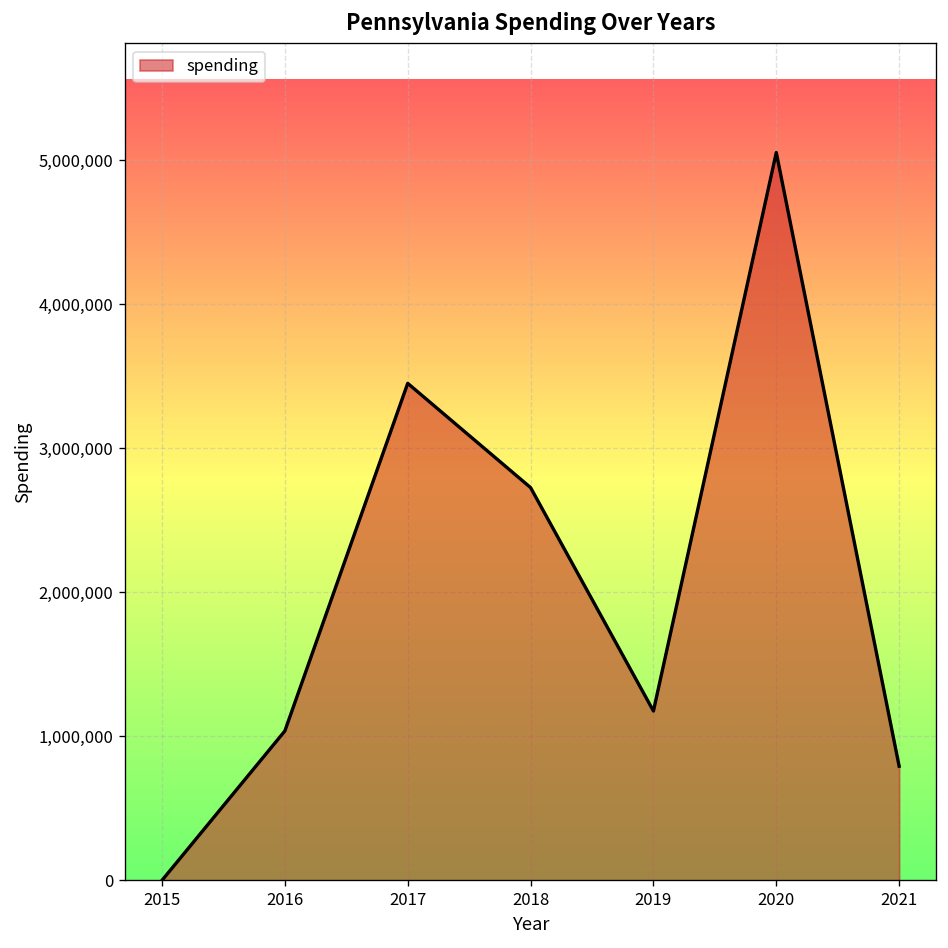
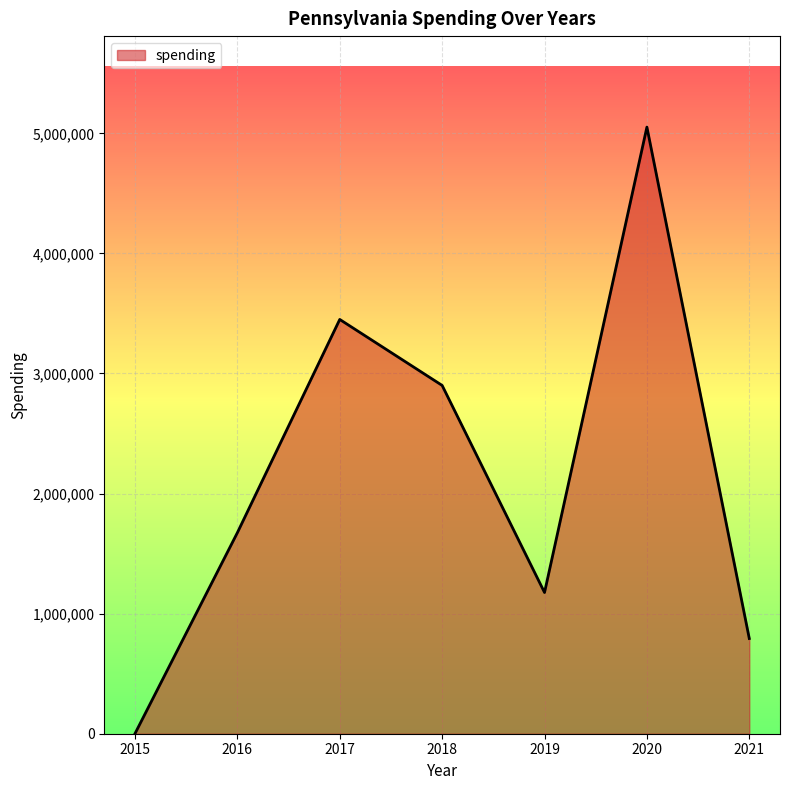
2016: 1,040,000 -> 1,670,000
2018: 2,730,000 -> 2,900,000
